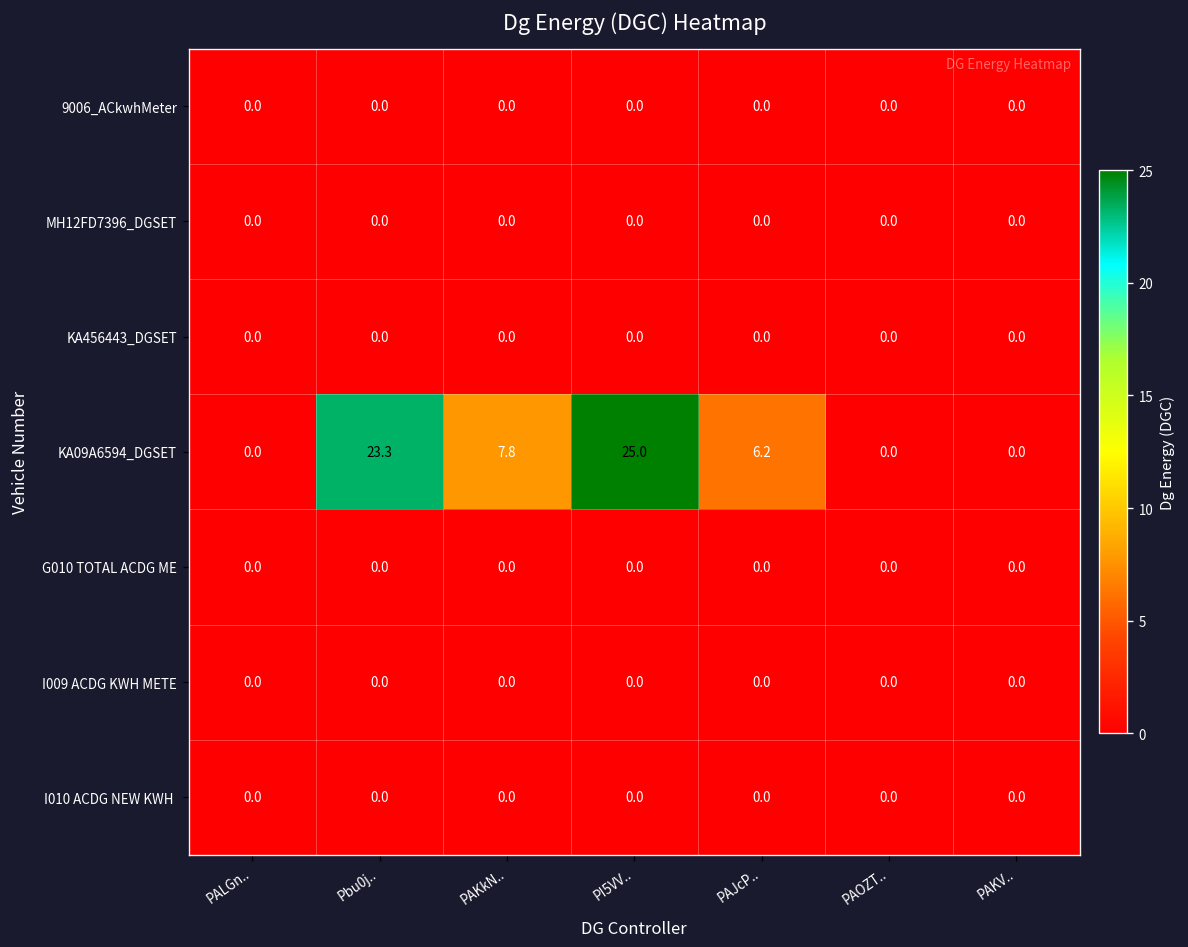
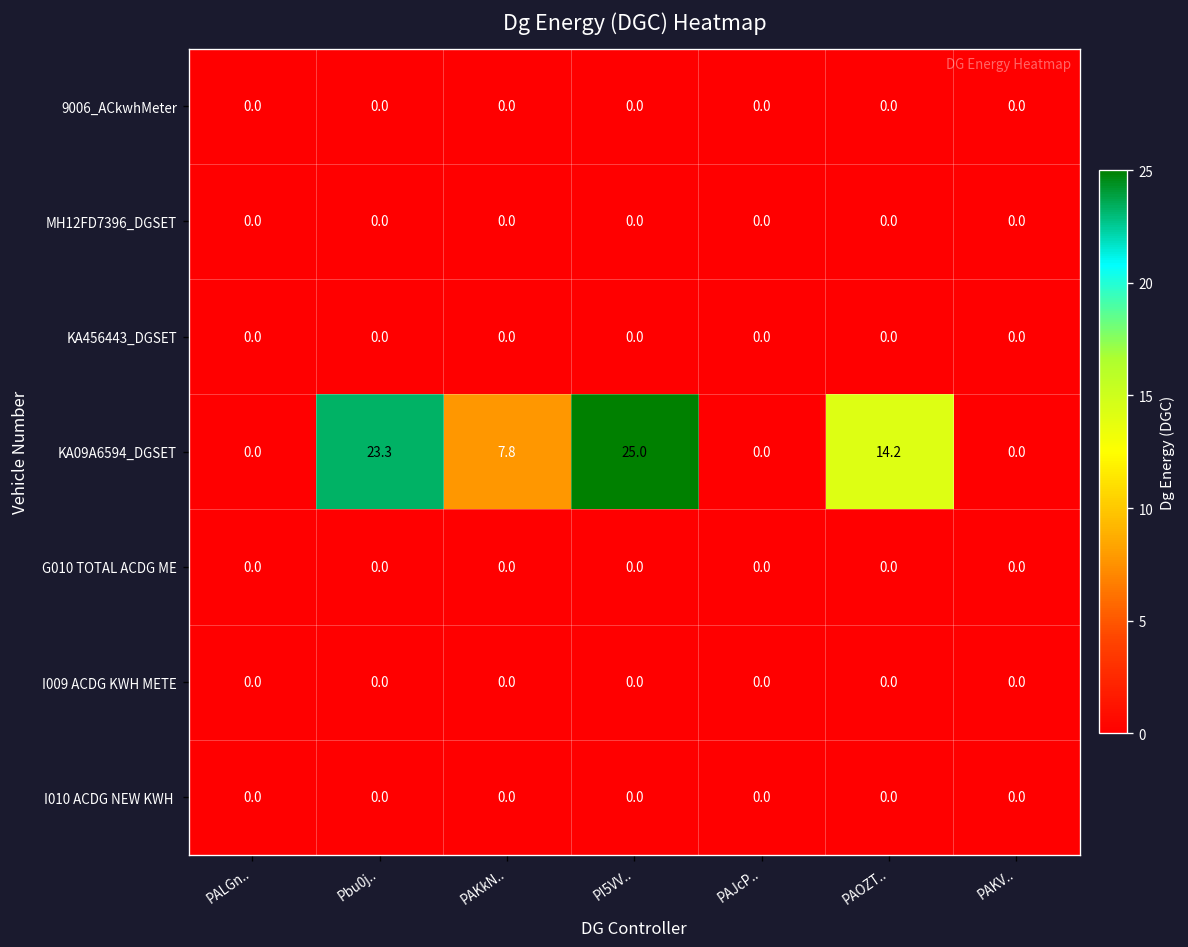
KA09A6594_DGSET, PAJcP..: 6.2 -> 0.0
KA09A6594_DGSET, PAOZT..: 0.0 -> 14.2
